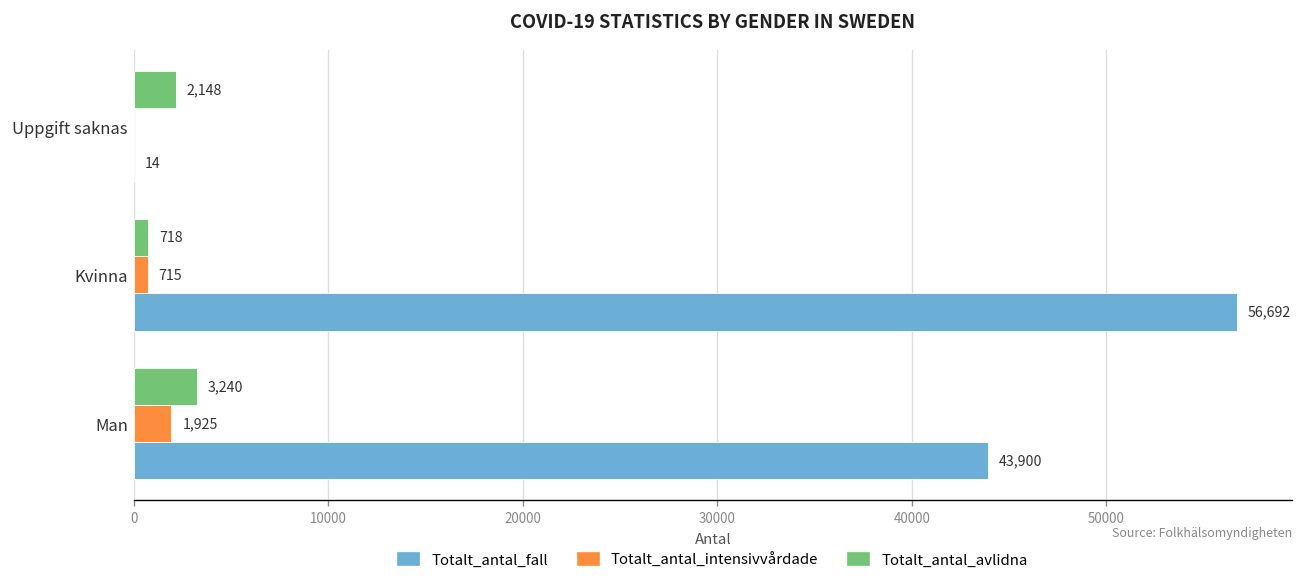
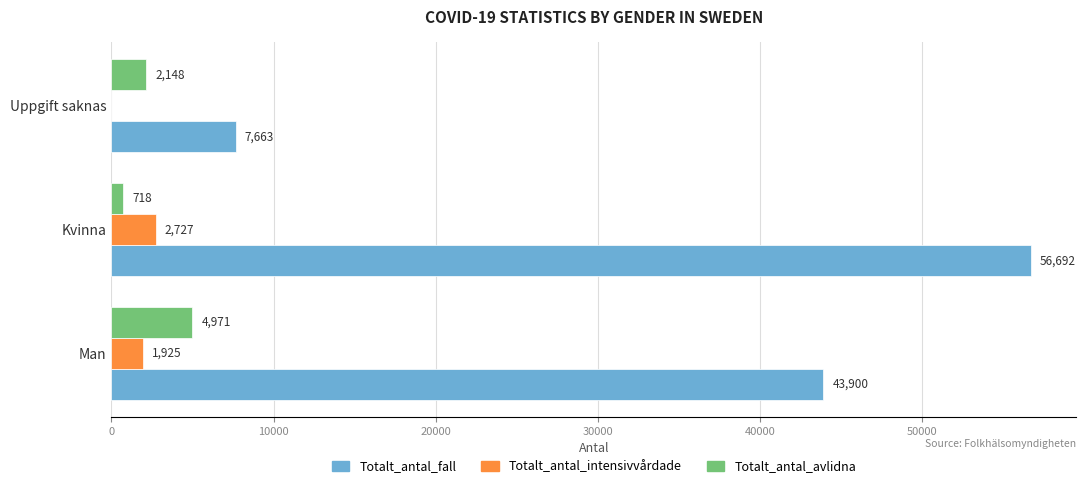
Totalt_antal_fall, Uppgift saknas: 14 -> 7,663
Totalt_antal_intensivvårdade, Kvinna: 715 -> 2,727
Totalt_antal_avlidna, Man: 3,240 -> 4,971
